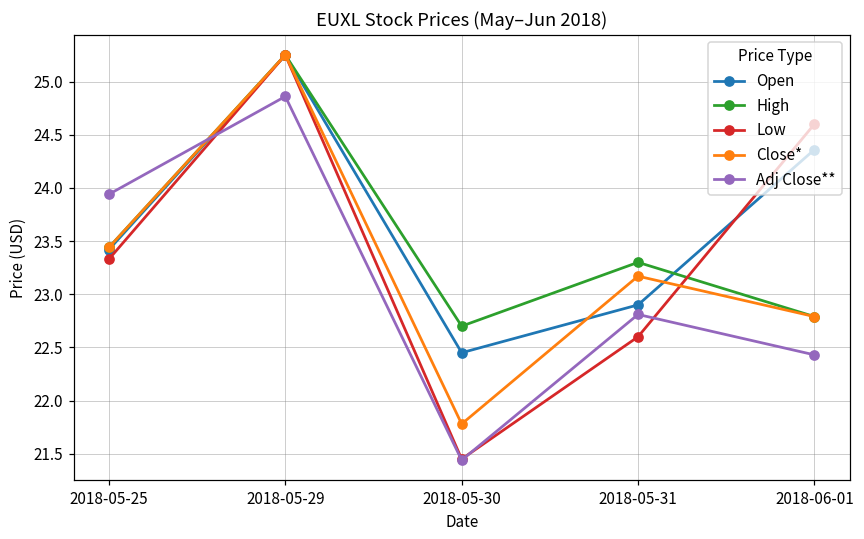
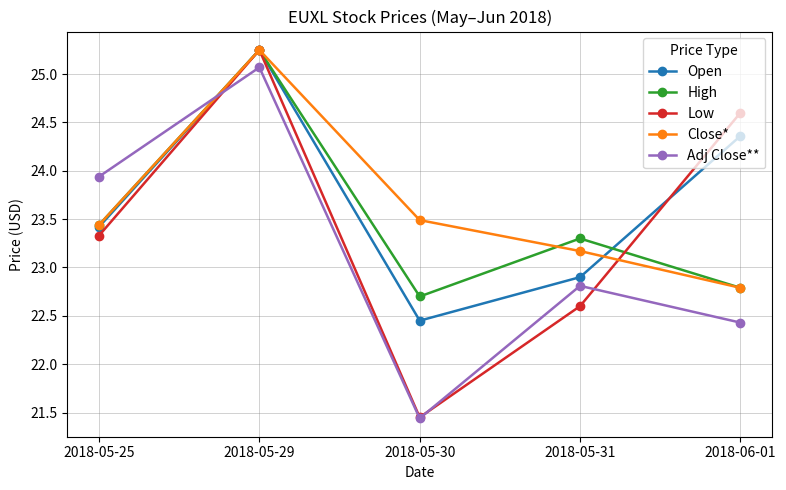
Adj Close**, 2018-05-29: 24.9 -> 25.1
Close*, 2018-05-30: 21.8 -> 23.5
